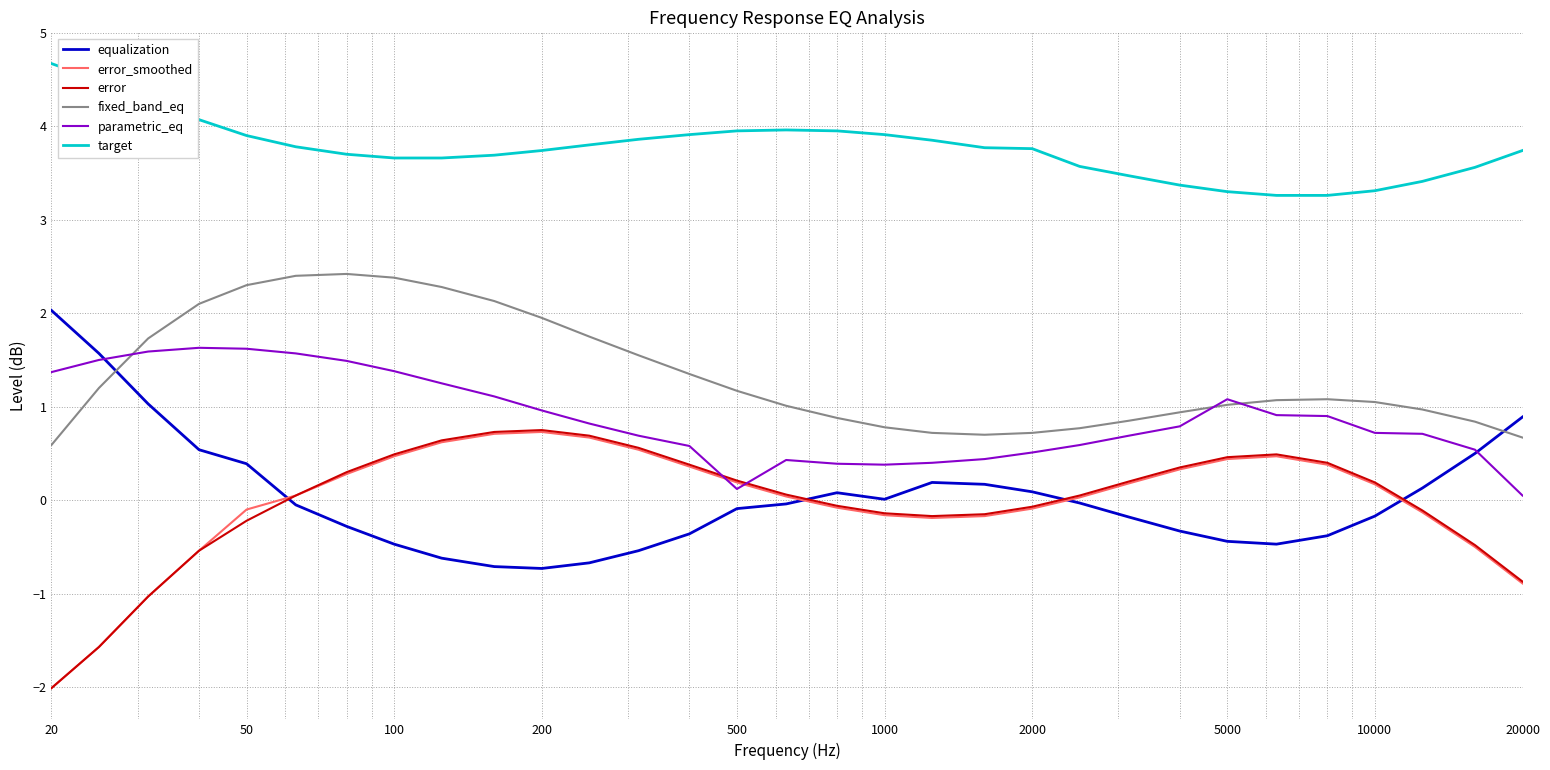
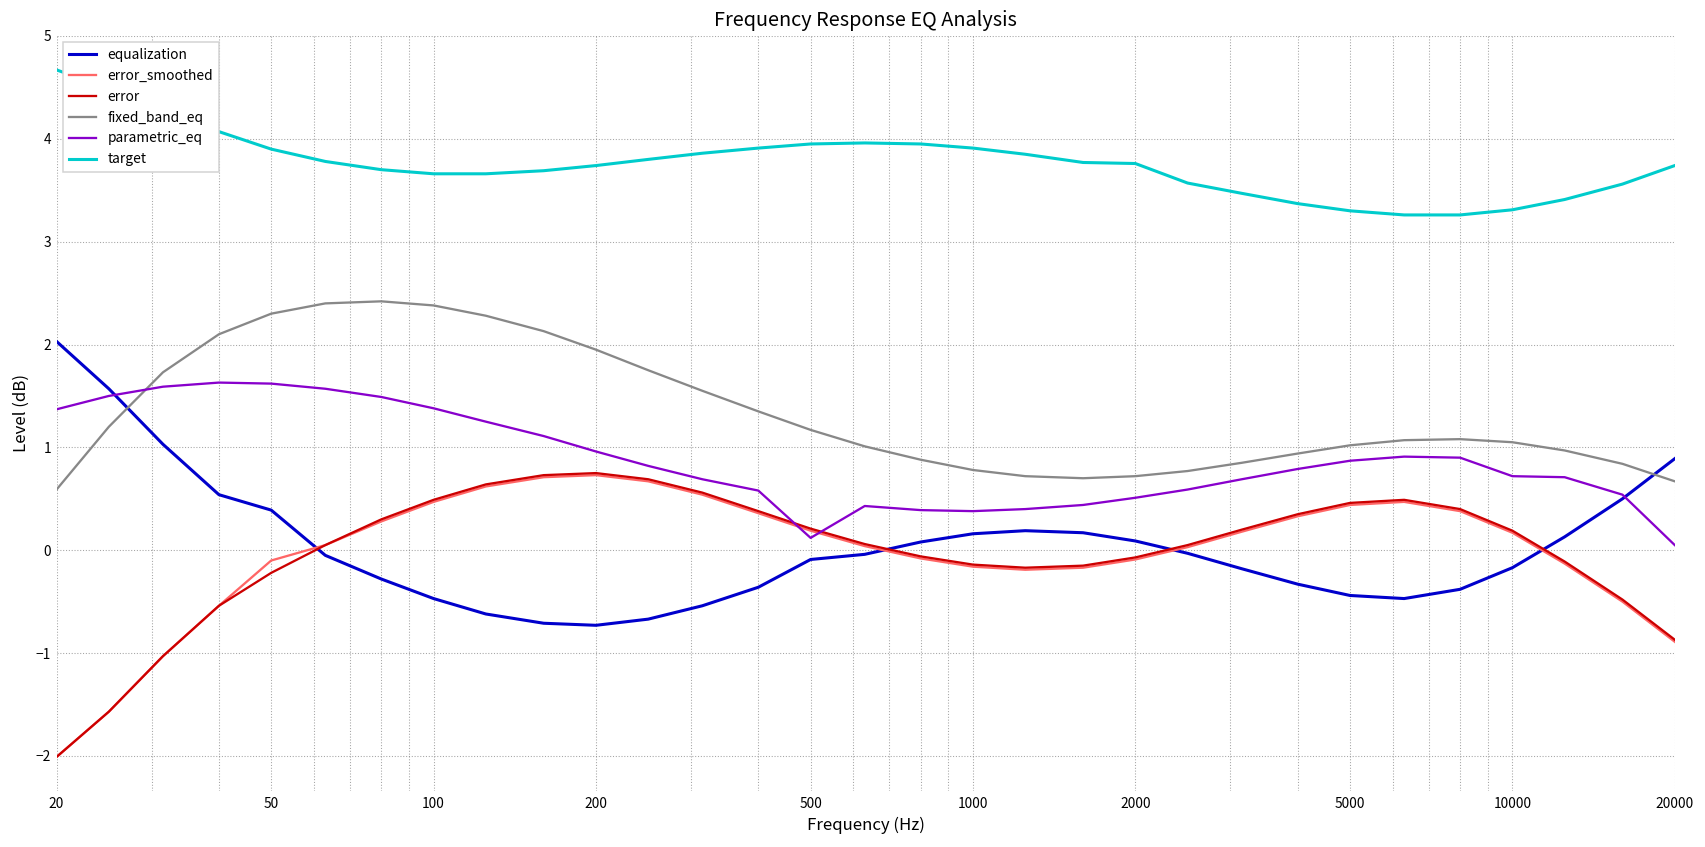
equalization, 1000: 0.0 -> 0.2
parametric_eq, 5000: 1.1 -> 0.9
